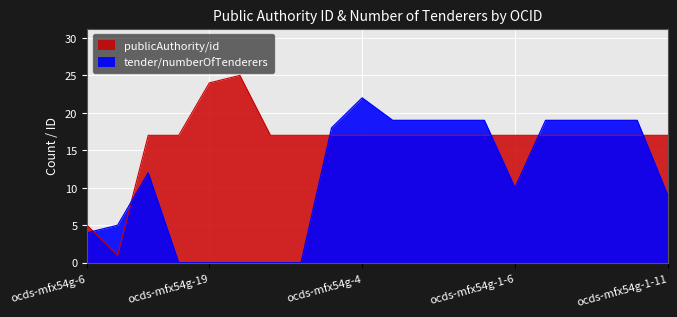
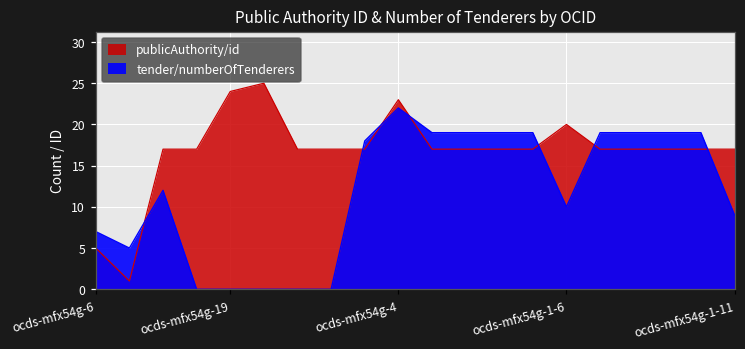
tender/numberOfTenderers, ocds-mfx54g-6: 4 -> 7
publicAuthority/id, ocds-mfx54g-4: 17 -> 23
publicAuthority/id, ocds-mfx54g-1-6: 17 -> 20
